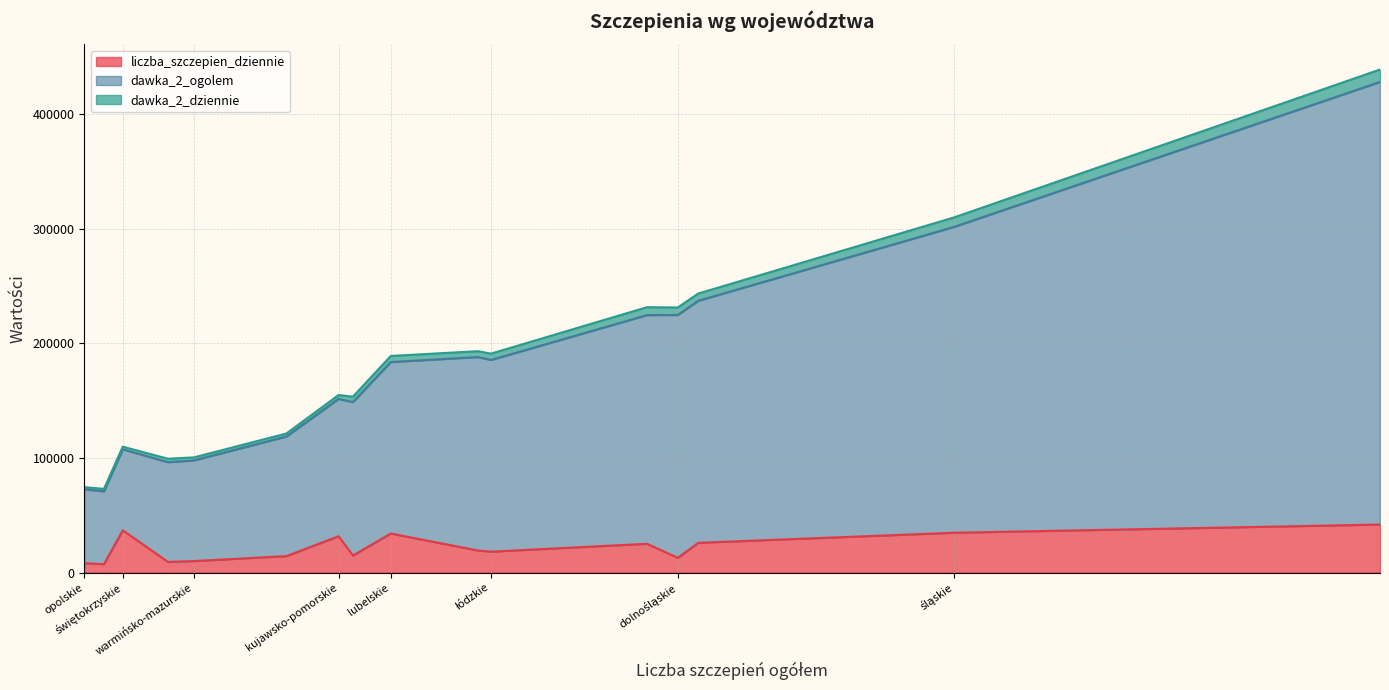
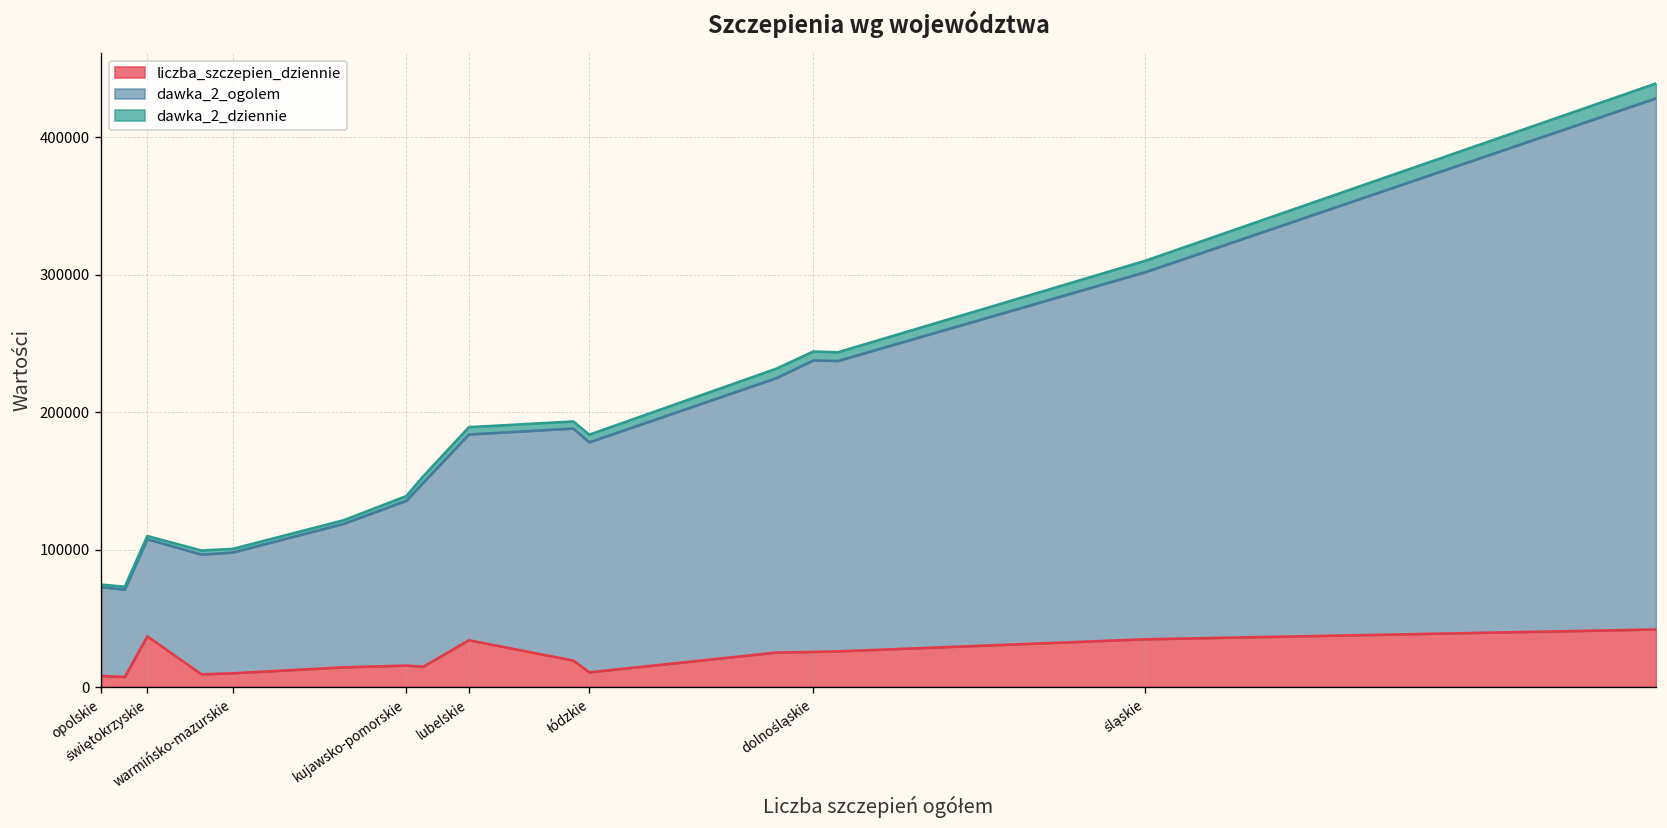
liczba_szczepien_dziennie, kujawsko-pomorskie: 32000 -> 16000
liczba_szczepien_dziennie, łódzkie: 18000 -> 11000
liczba_szczepien_dziennie, dolnośląskie: 13000 -> 26000
